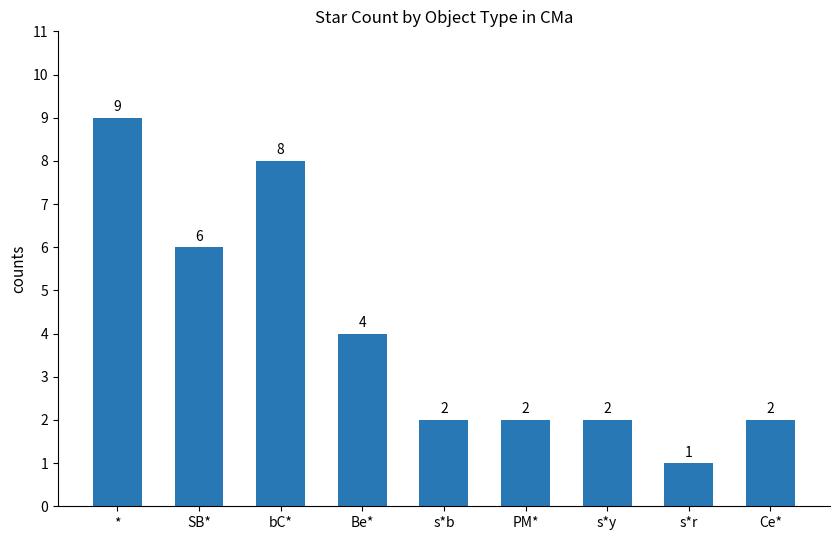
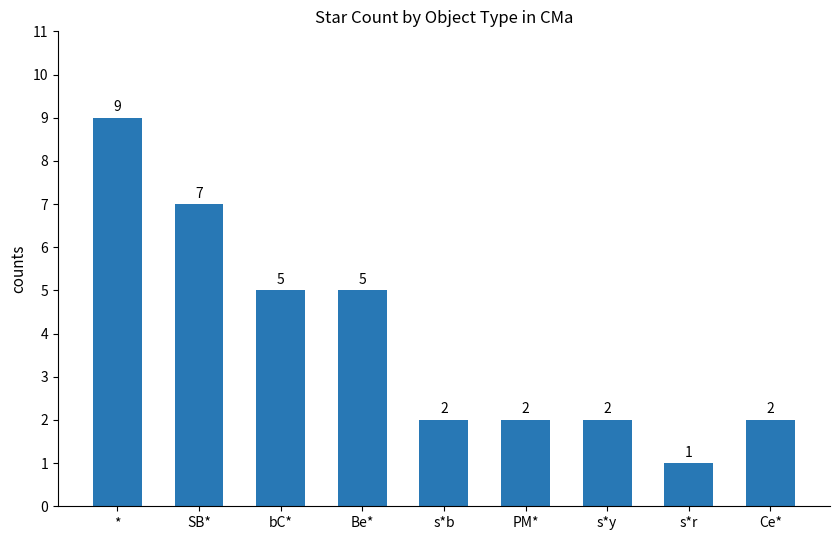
SB*: 6 -> 7
bC*: 8 -> 5
Be*: 4 -> 5
